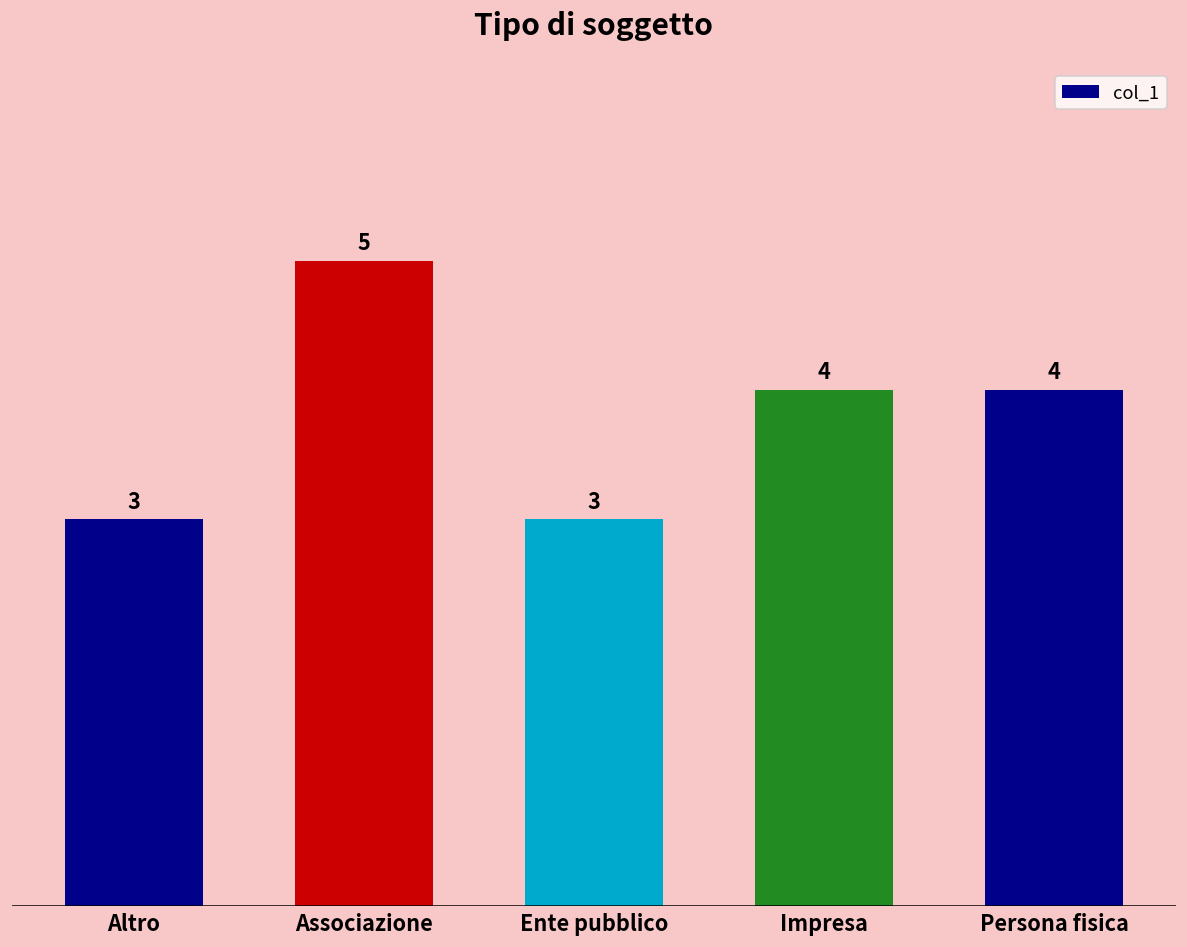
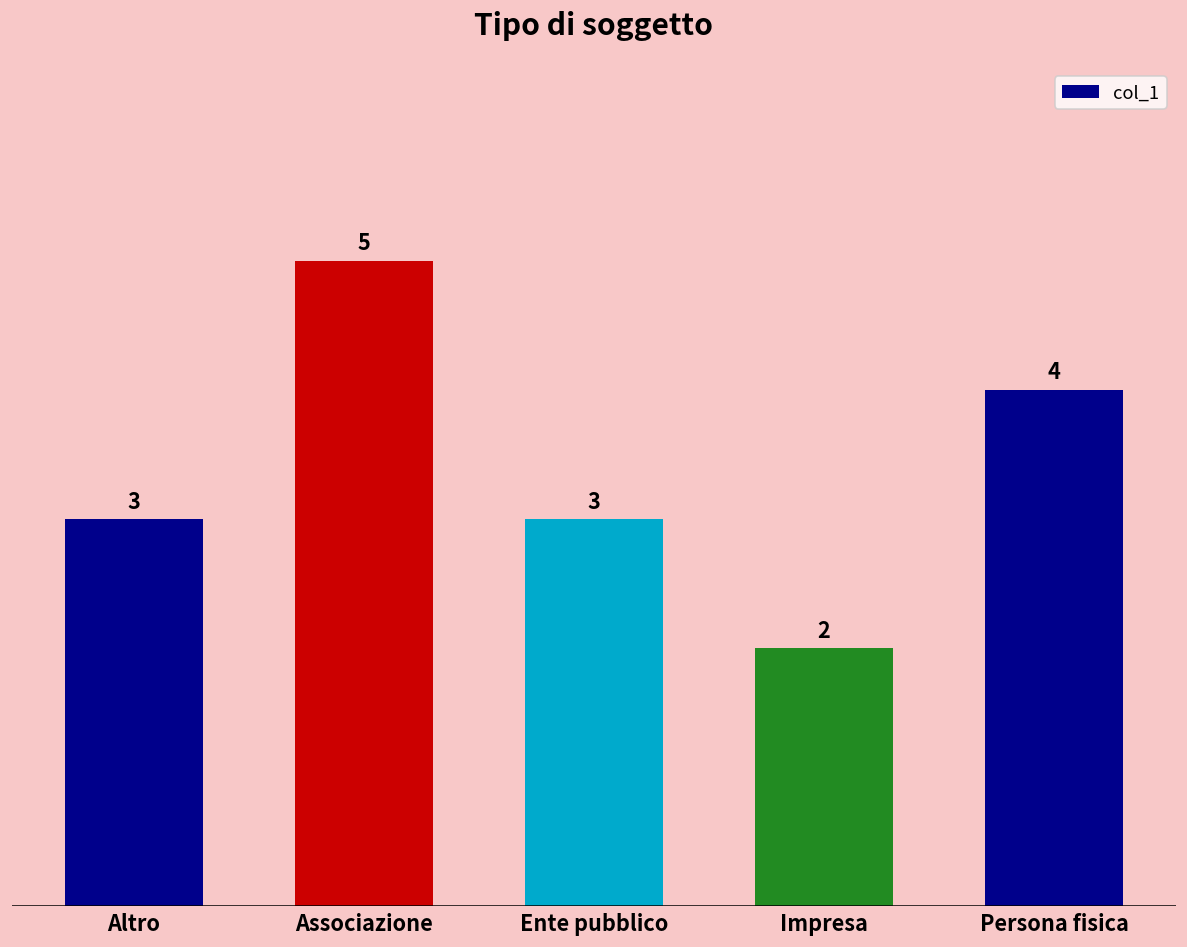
Impresa: 4 -> 2
